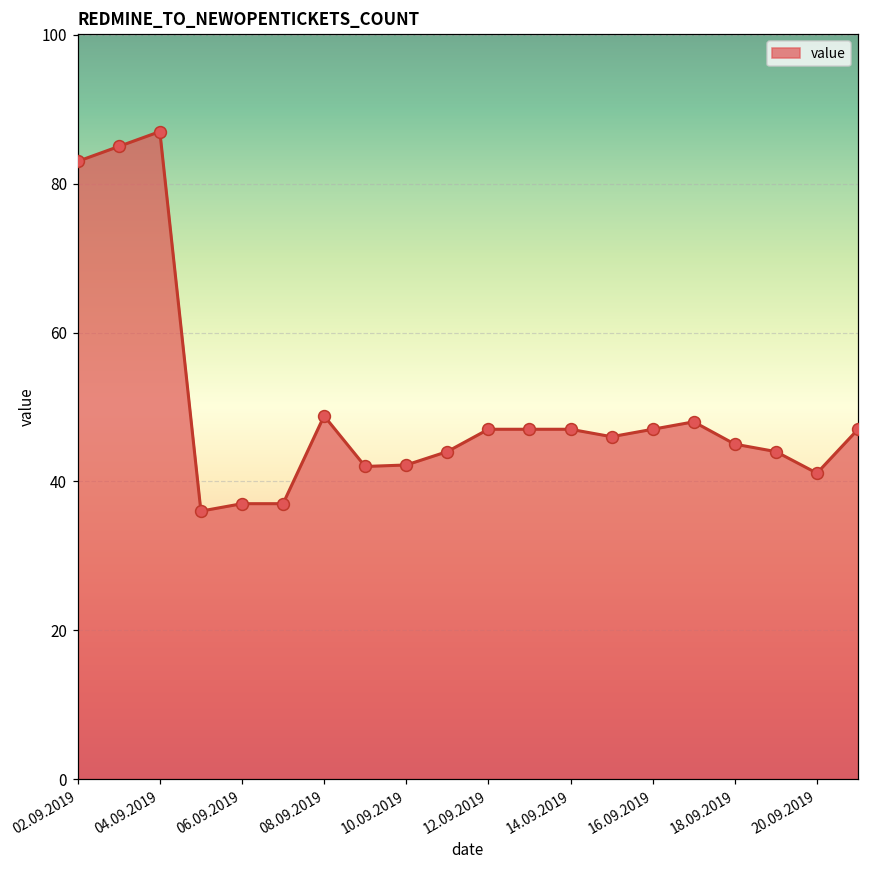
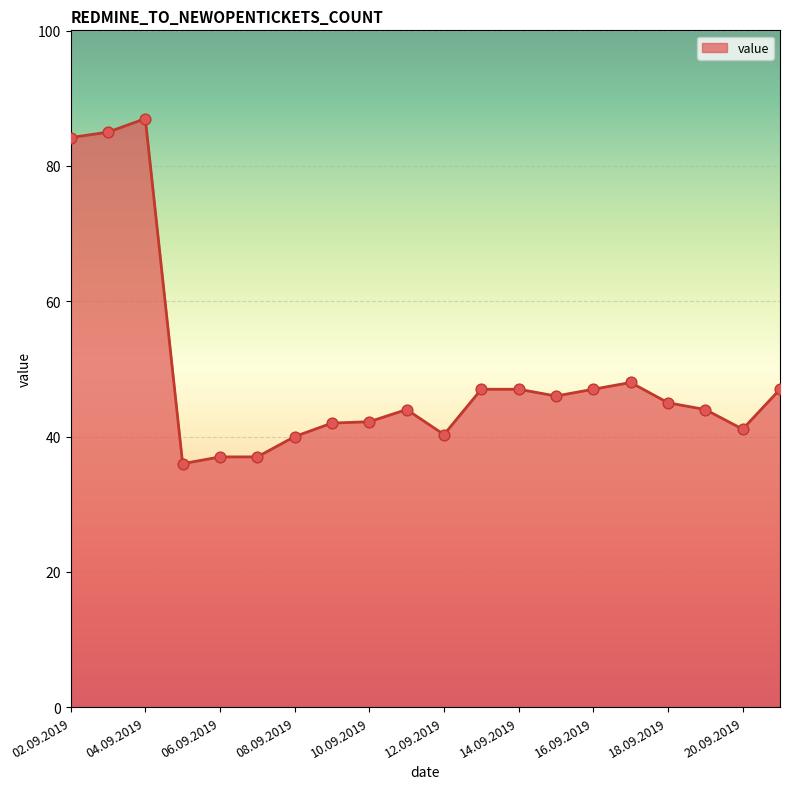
02.09.2019: 83 -> 84
08.09.2019: 49 -> 40
12.09.2019: 47 -> 40
